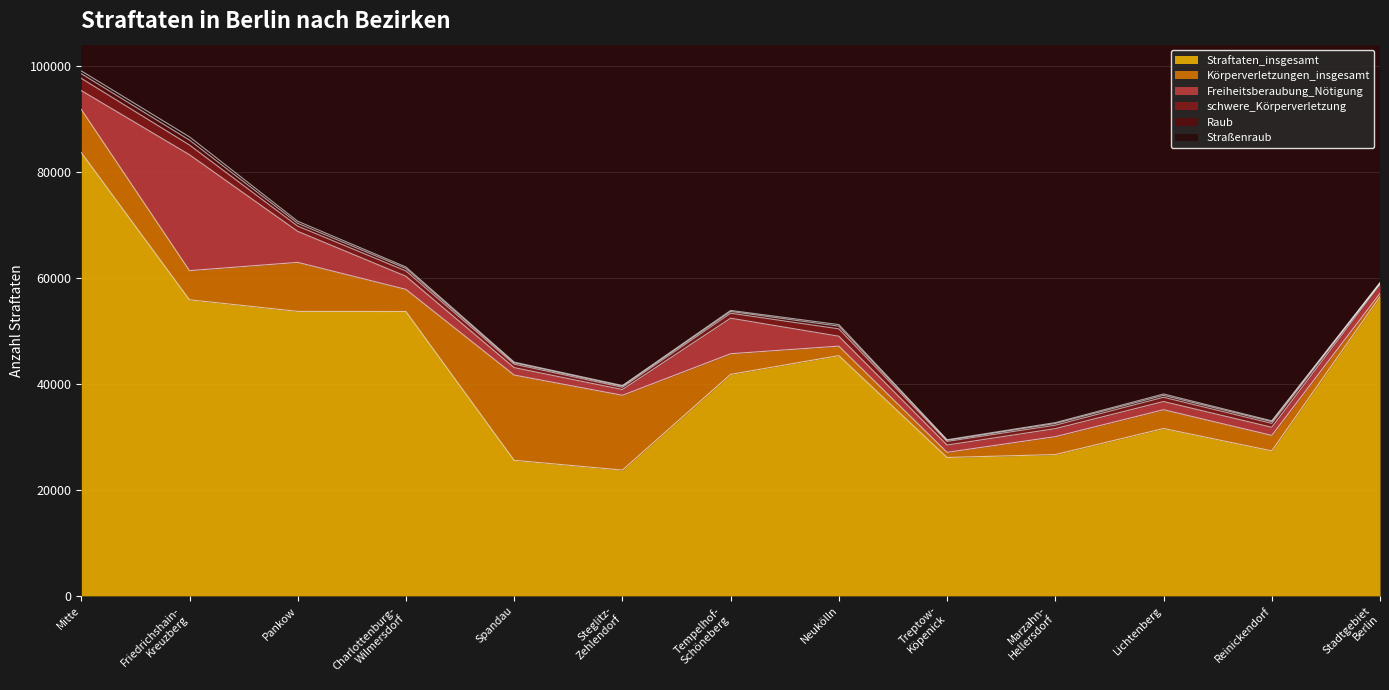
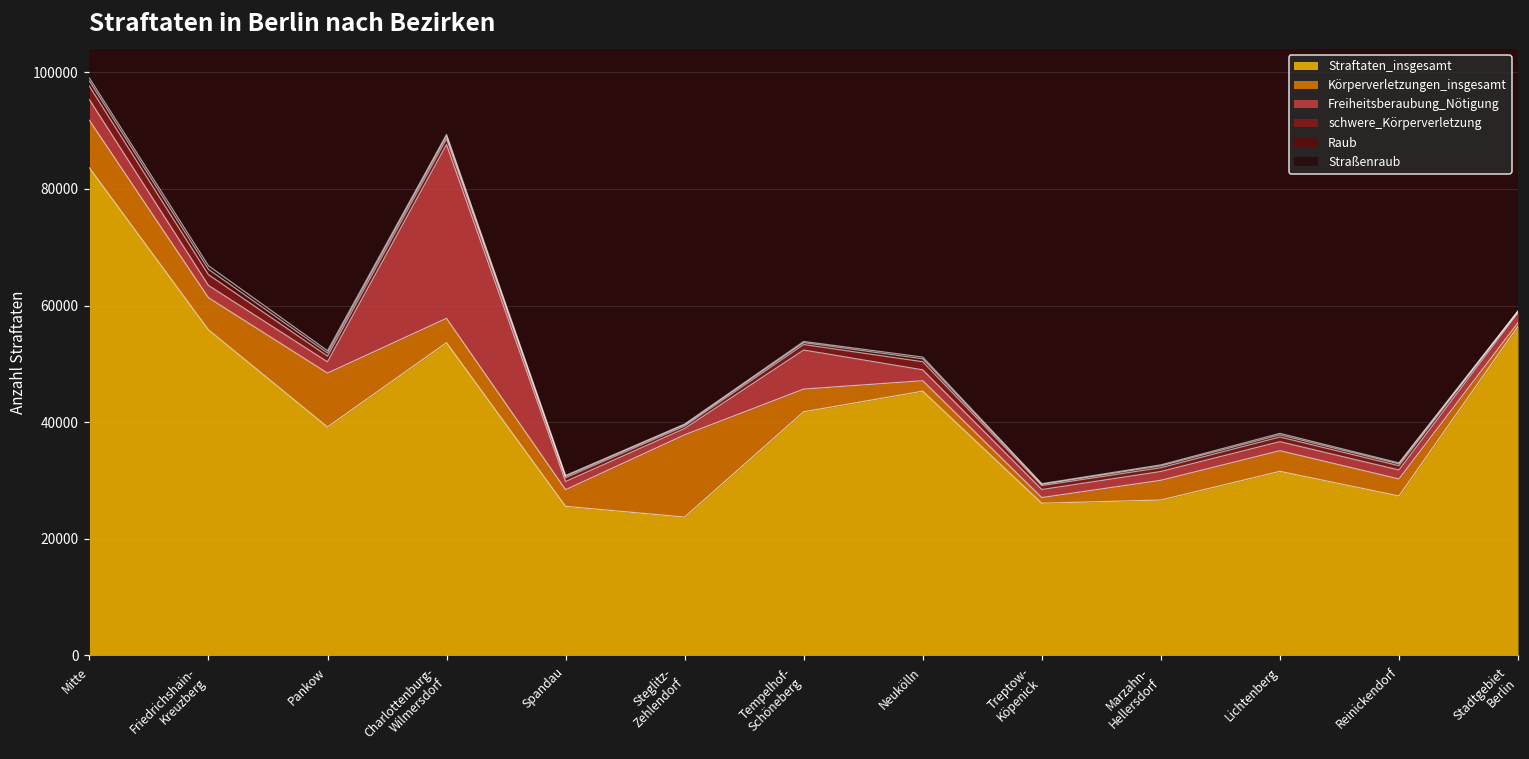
Freiheitsberaubung_Nötigung, Friedrichshain- Kreuzberg: 22000 -> 2000
Straftaten_insgesamt, Pankow: 54000 -> 39000
Freiheitsberaubung_Nötigung, Pankow: 6000 -> 2000
Freiheitsberaubung_Nötigung, Charlottenburg- Wilmersdorf: 2000 -> 30000
Körperverletzungen_insgesamt, Spandau: 16000 -> 3000
